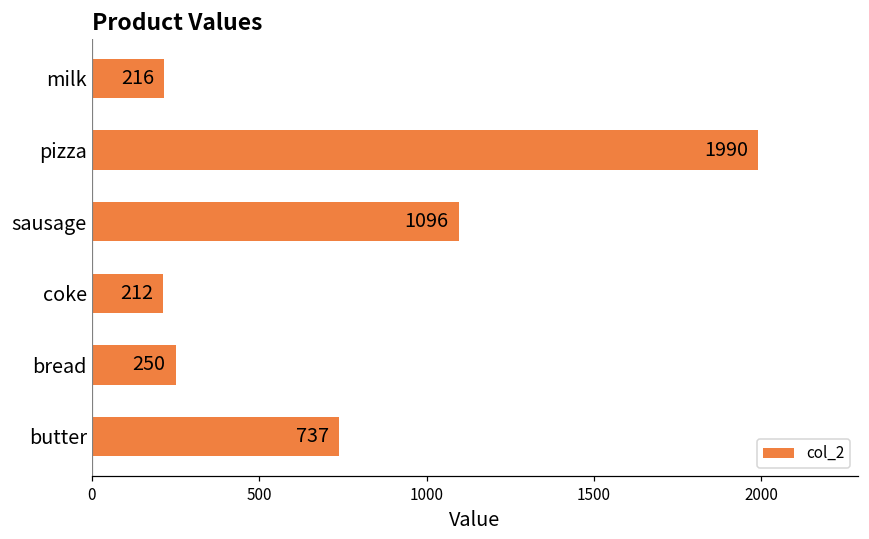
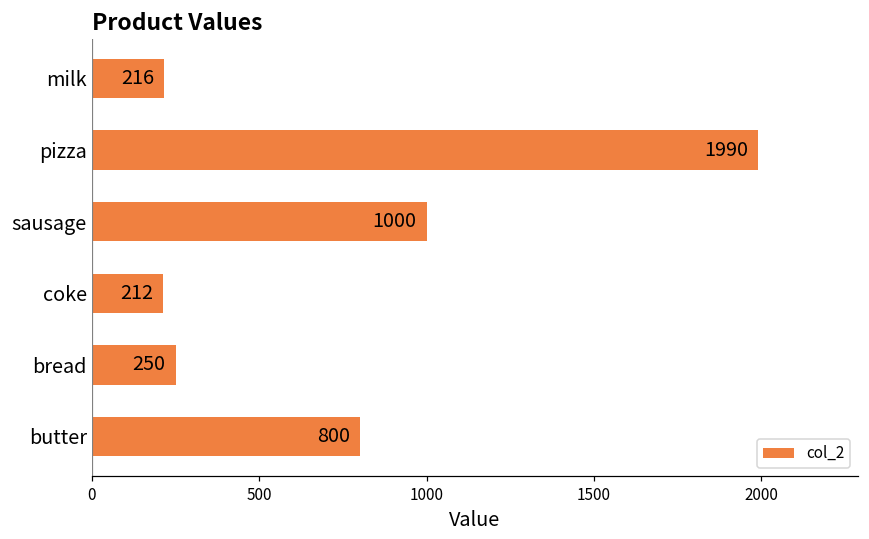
sausage: 1096 -> 1000
butter: 737 -> 800
